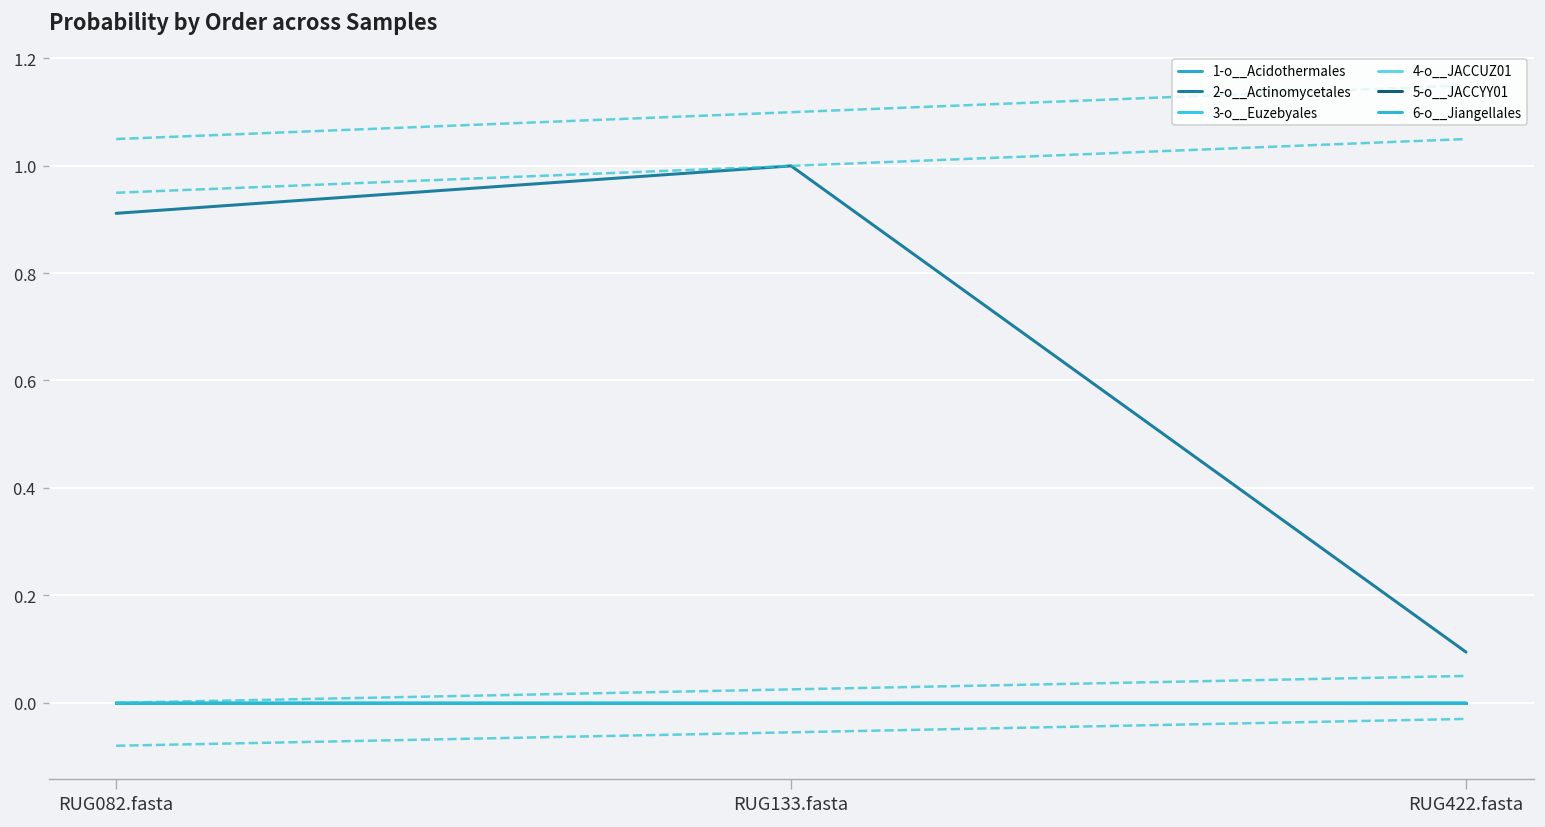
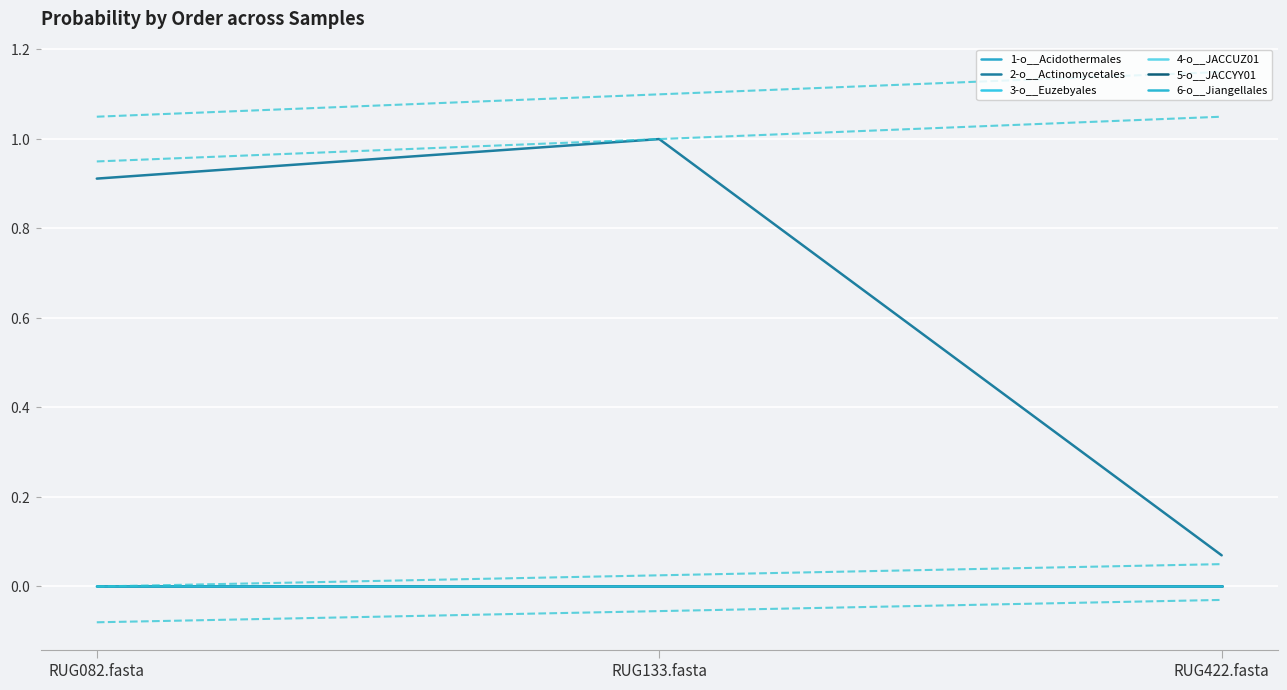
2-o__Actinomycetales, RUG422.fasta: 0.09 -> 0.07
